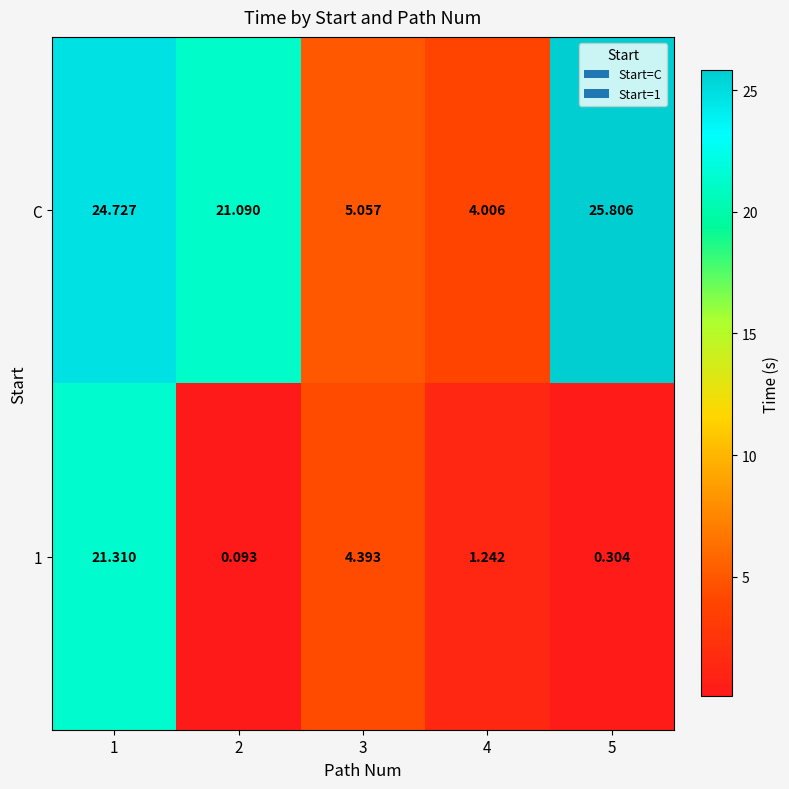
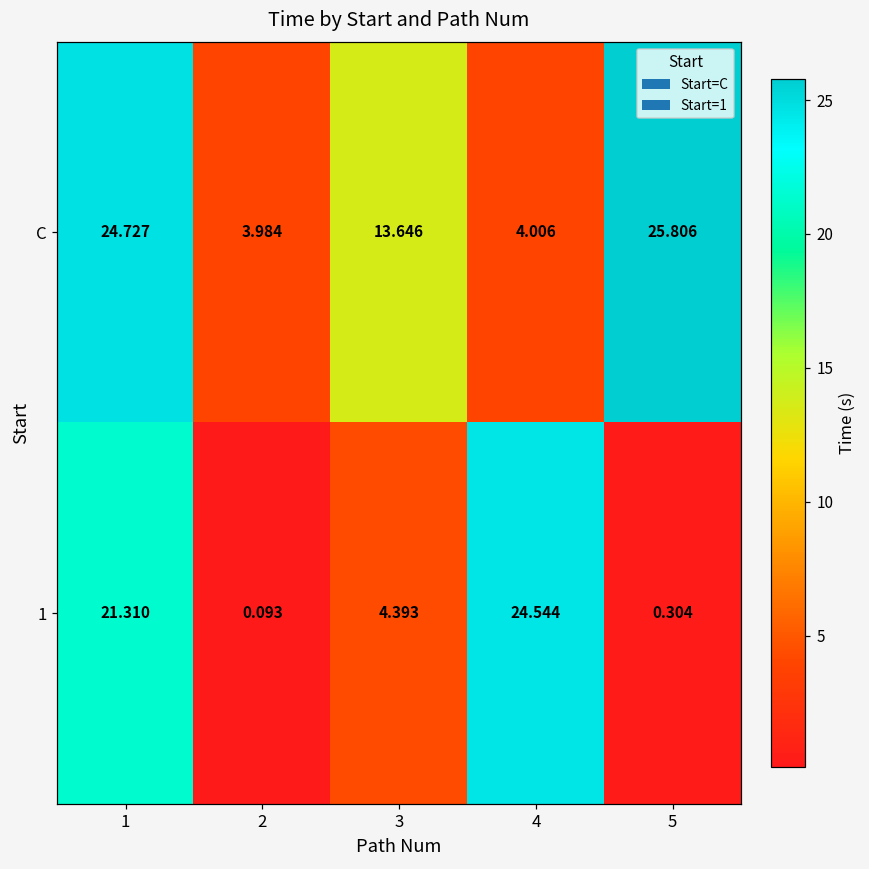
C, 2: 21.090 -> 3.984
C, 3: 5.057 -> 13.646
1, 4: 1.242 -> 24.544
